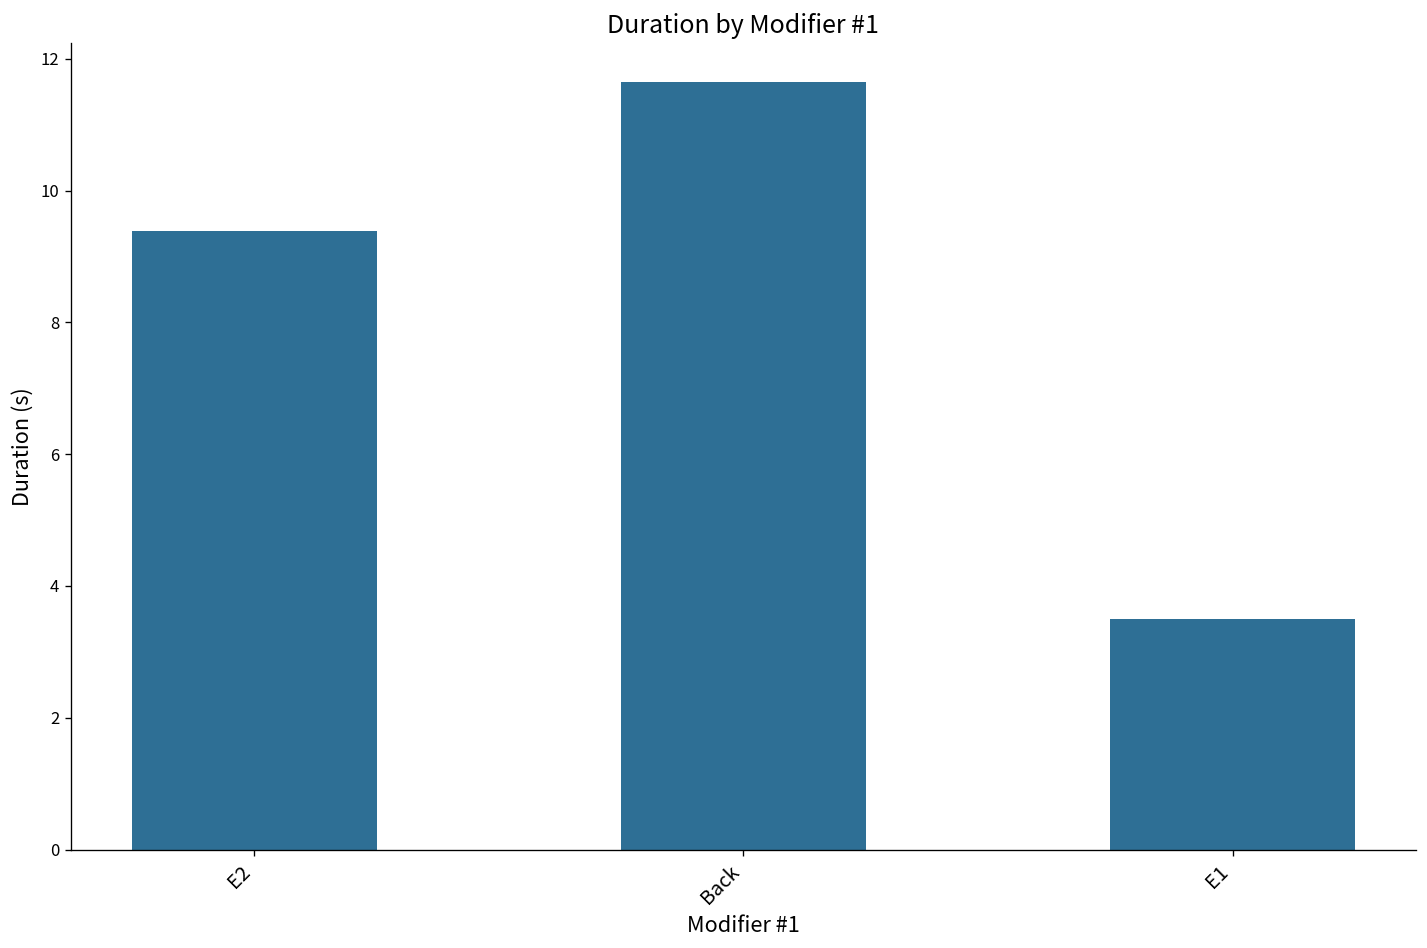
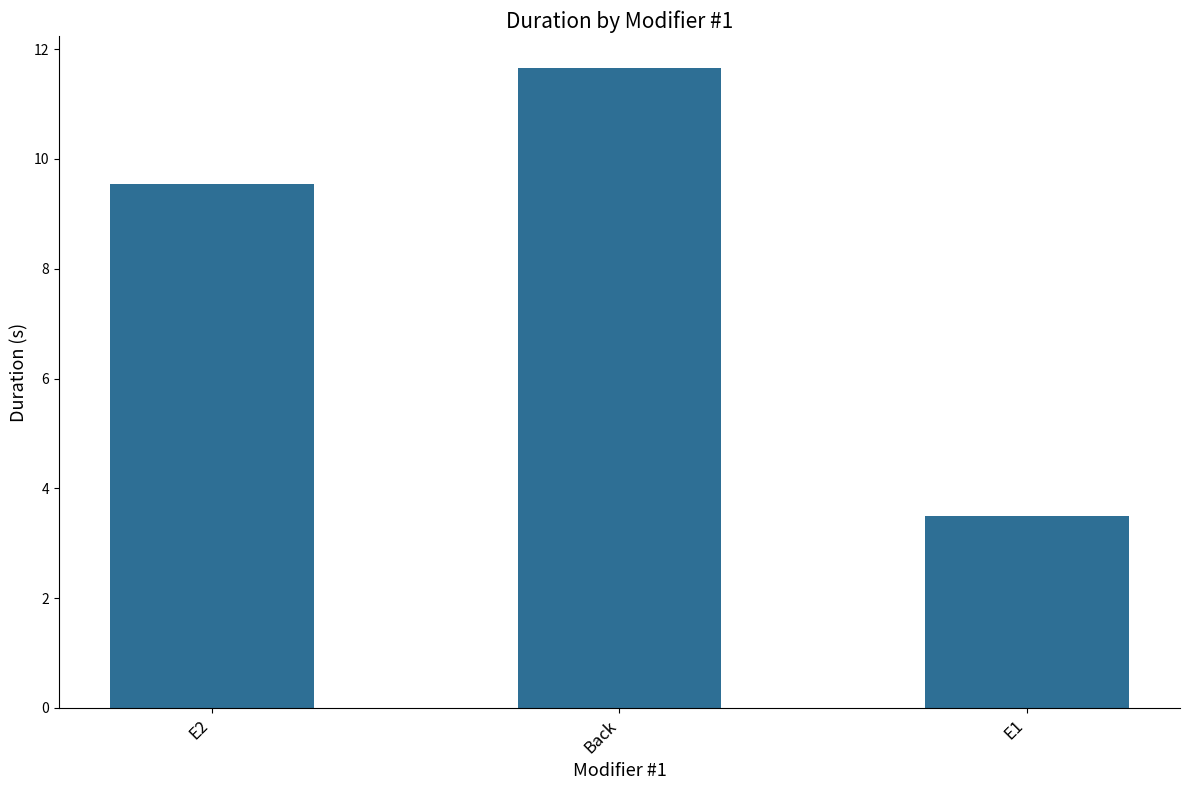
E2: 9.4 -> 9.5
